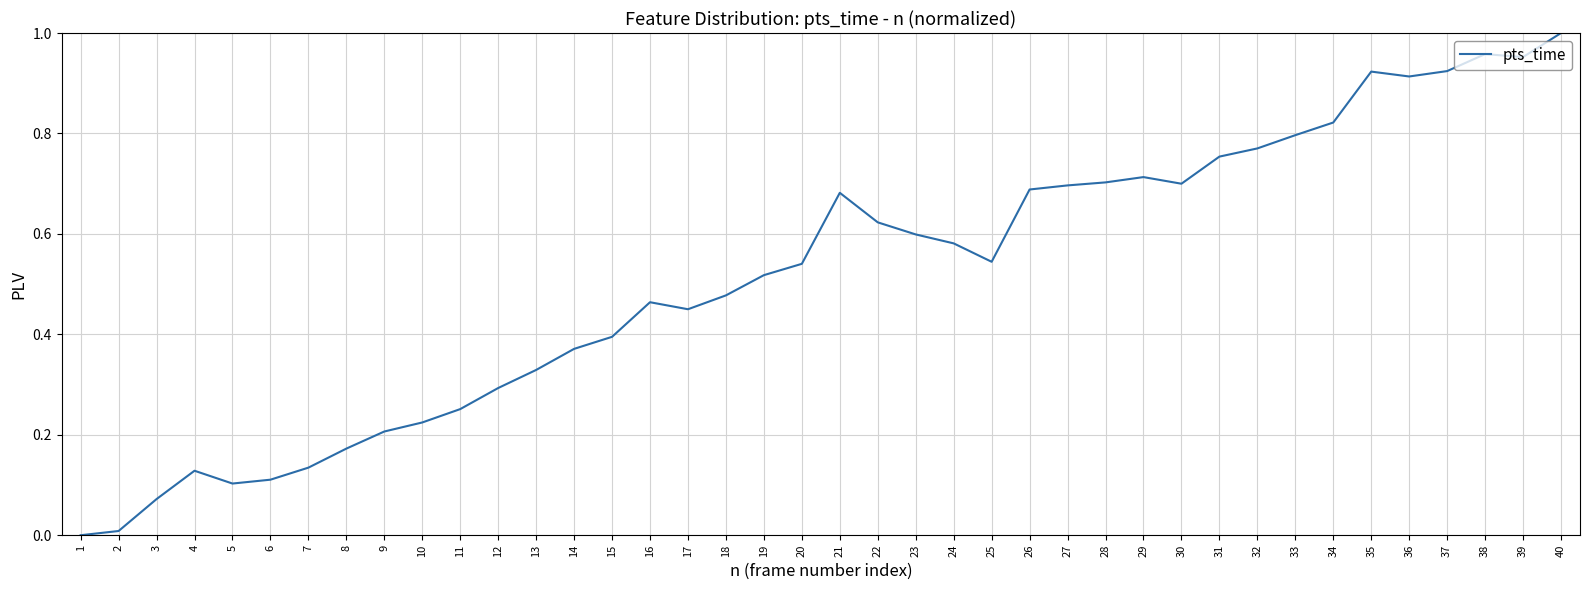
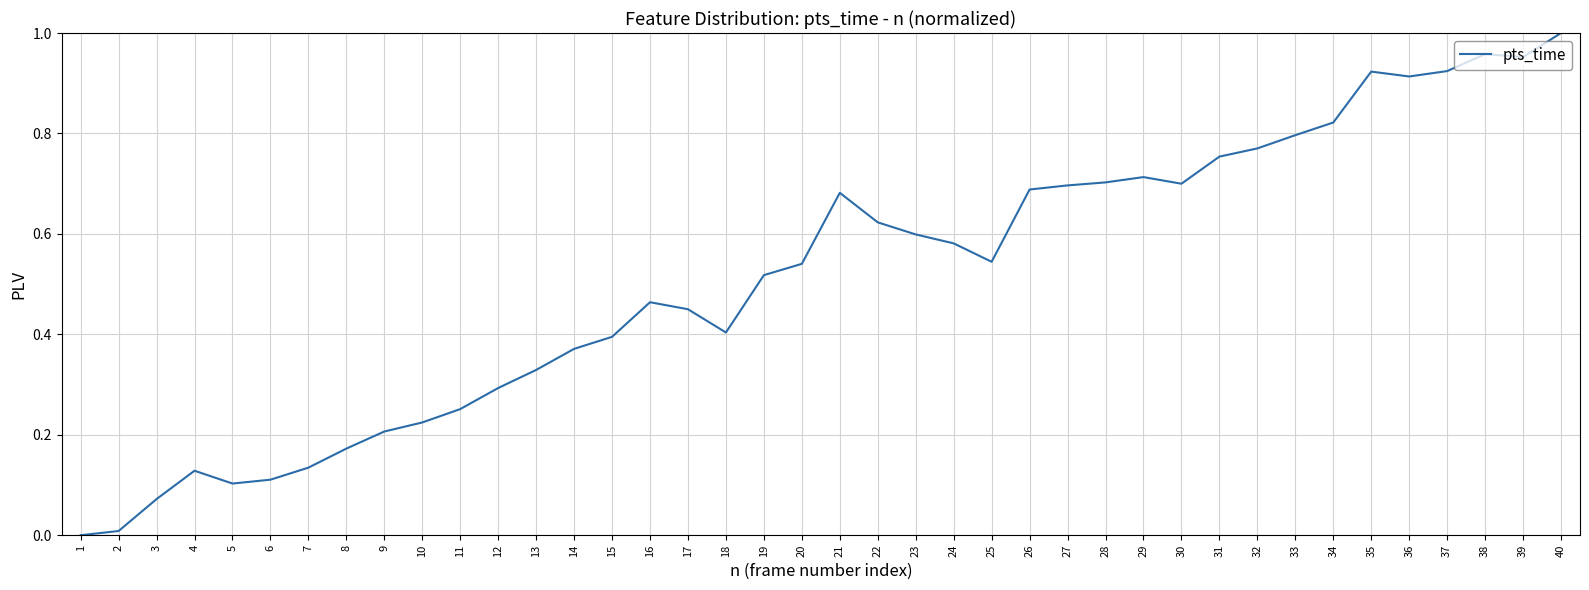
18: 0.48 -> 0.40
